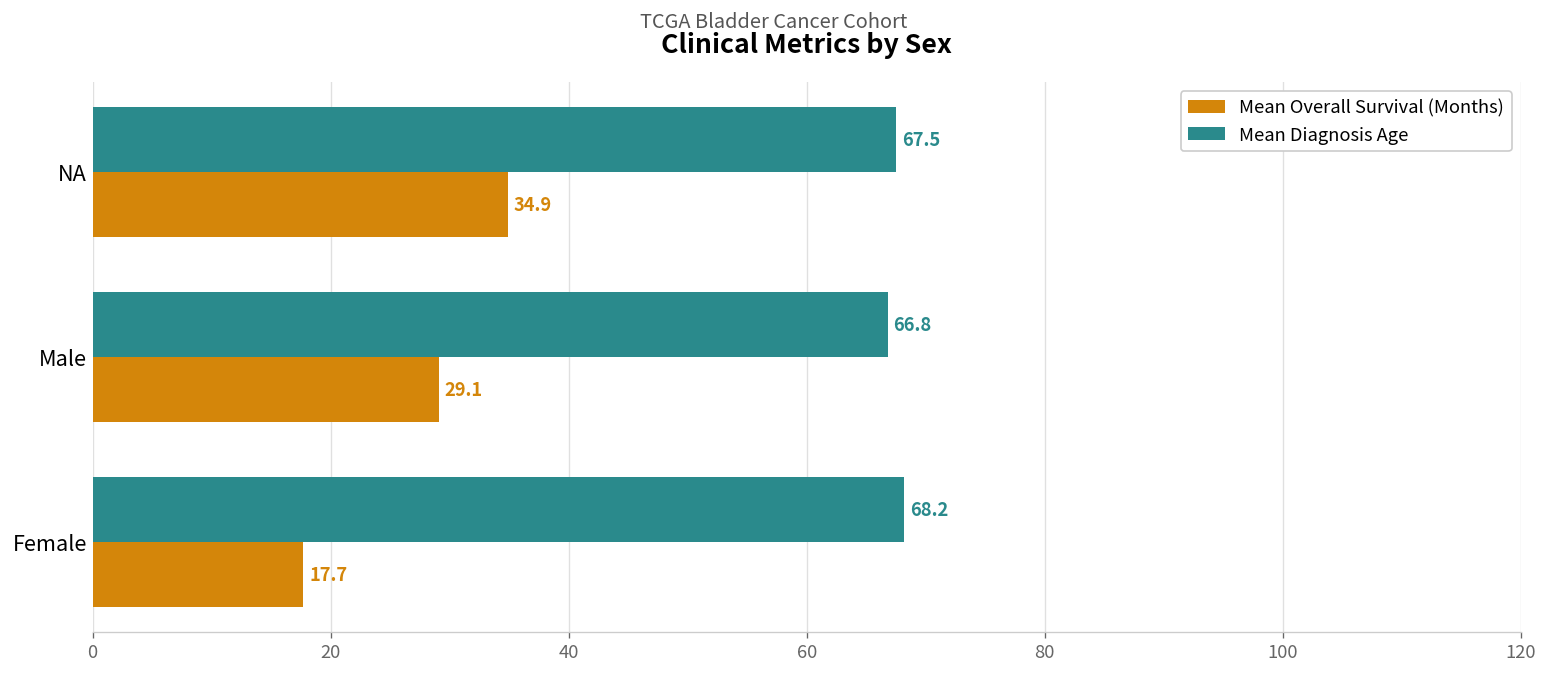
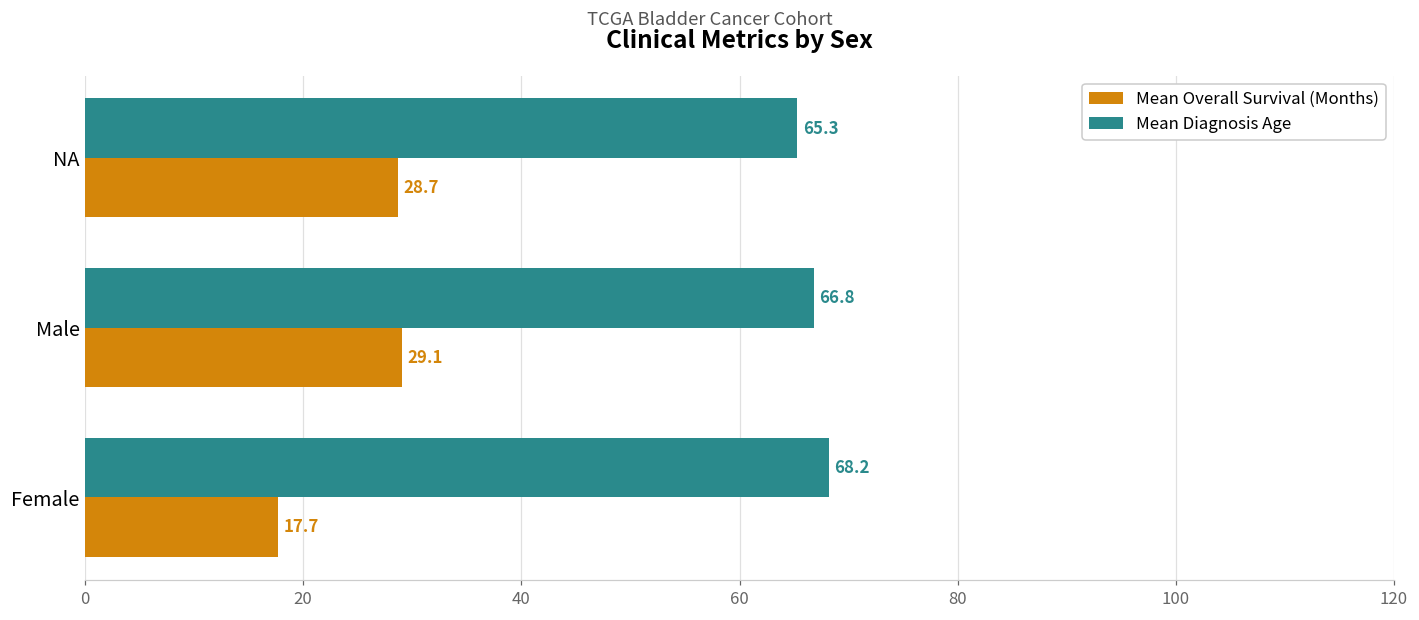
Mean Diagnosis Age, NA: 67.5 -> 65.3
Mean Overall Survival (Months), NA: 34.9 -> 28.7
